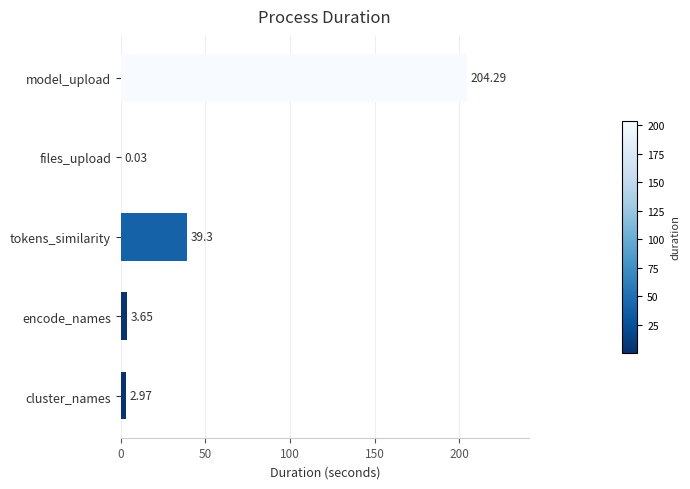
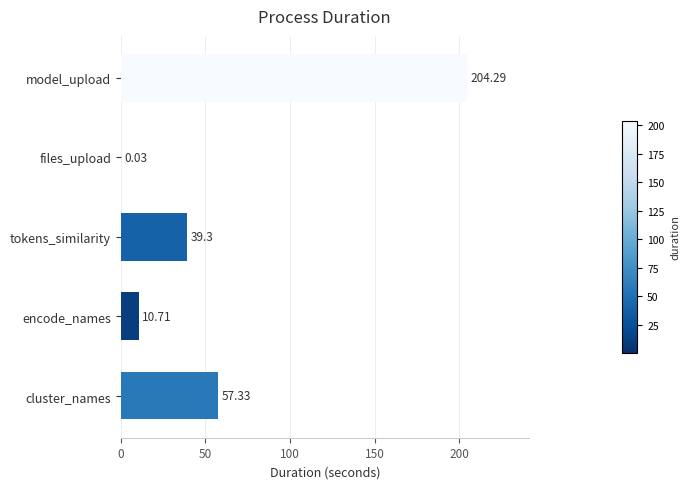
encode_names: 3.65 -> 10.71
cluster_names: 2.97 -> 57.33
